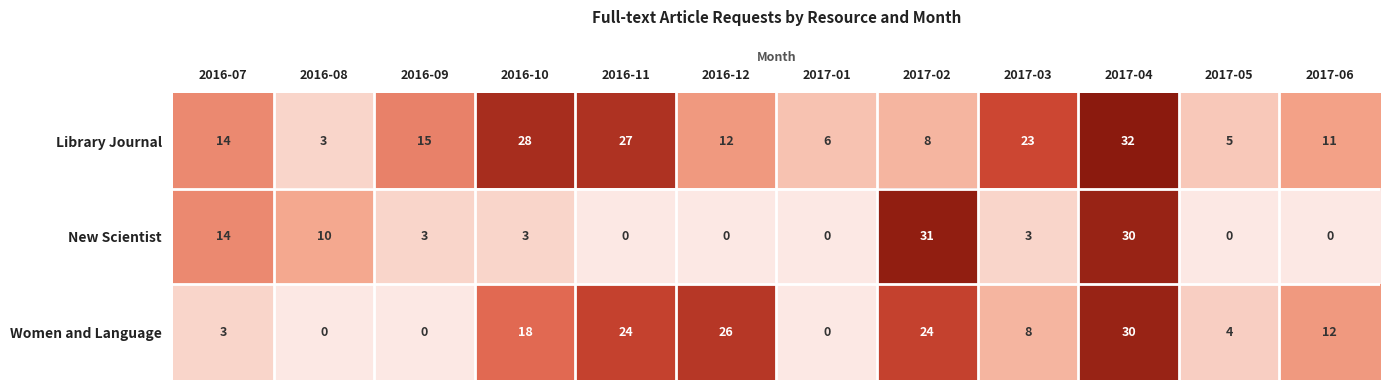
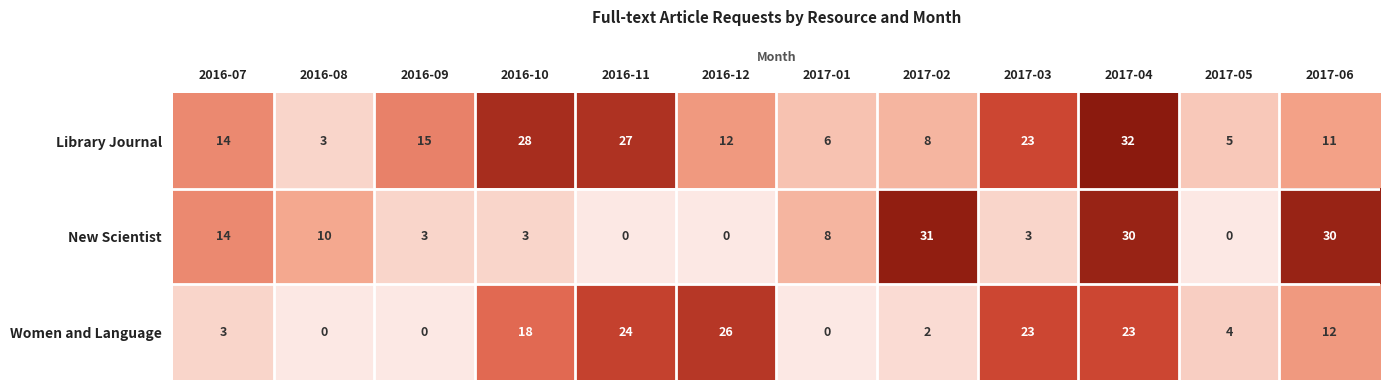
New Scientist, 2017-01: 0 -> 8
New Scientist, 2017-06: 0 -> 30
Women and Language, 2017-02: 24 -> 2
Women and Language, 2017-03: 8 -> 23
Women and Language, 2017-04: 30 -> 23
